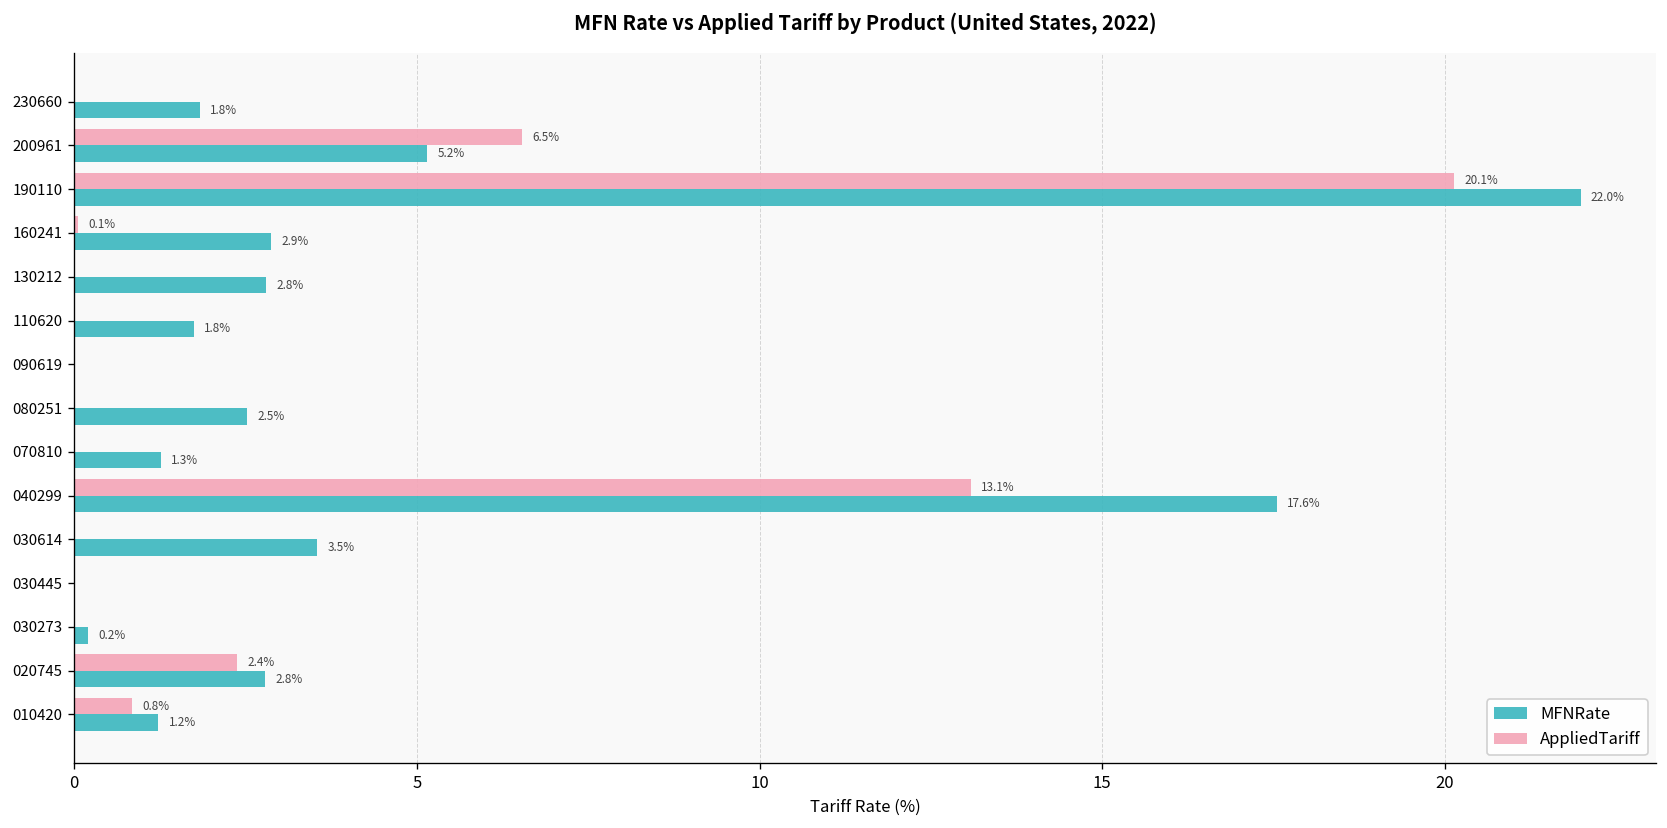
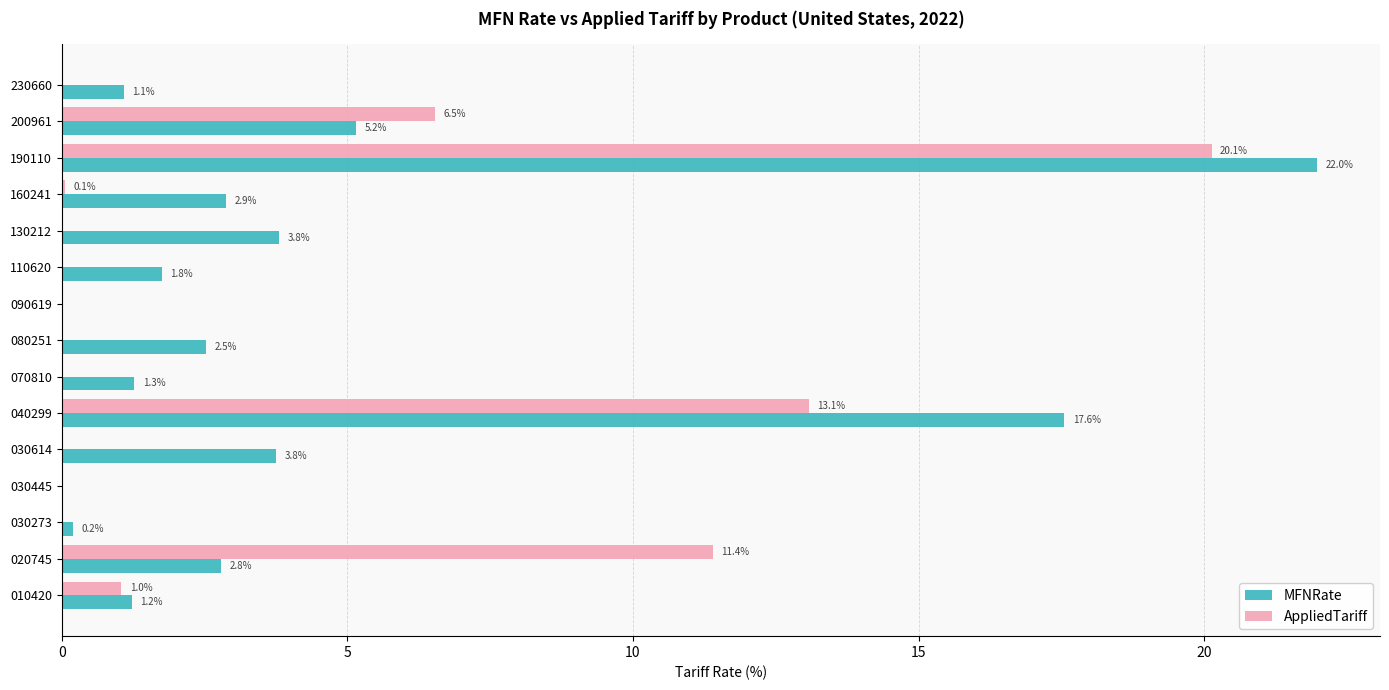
MFNRate, 230660: 1.8% -> 1.1%
MFNRate, 130212: 2.8% -> 3.8%
MFNRate, 030614: 3.5% -> 3.8%
AppliedTariff, 020745: 2.4% -> 11.4%
AppliedTariff, 010420: 0.8% -> 1.0%
